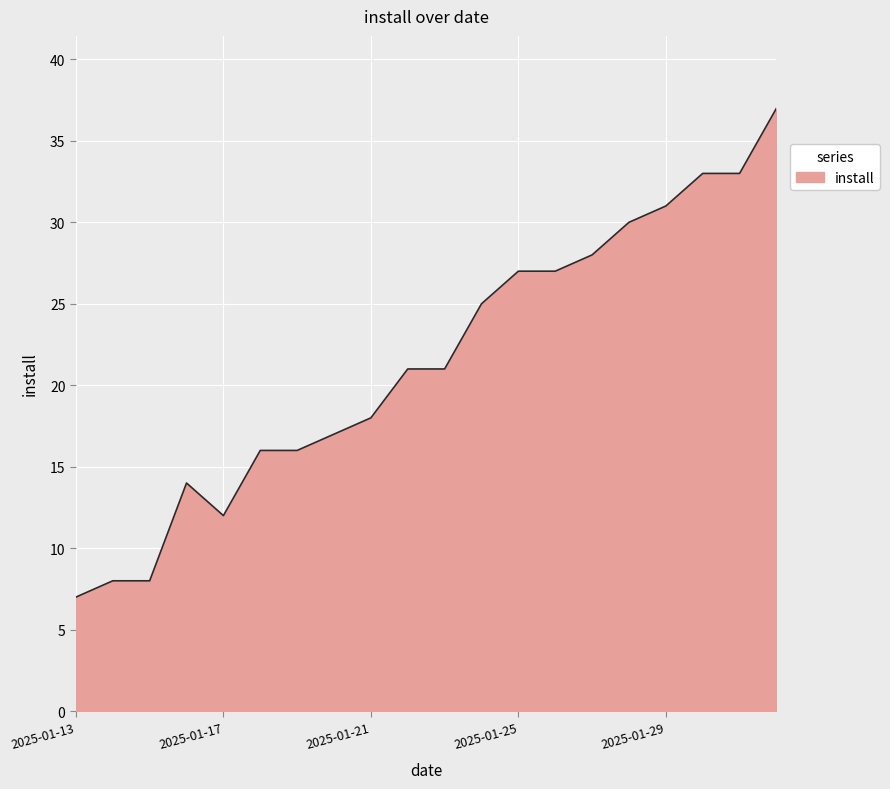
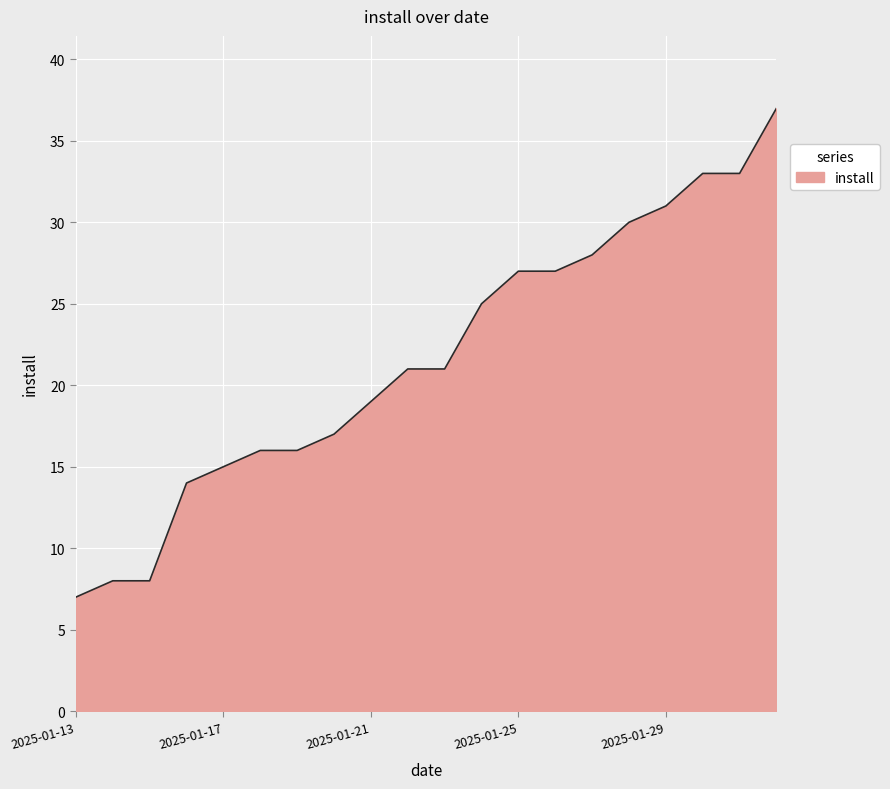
2025-01-17: 12 -> 15
2025-01-21: 18 -> 19
